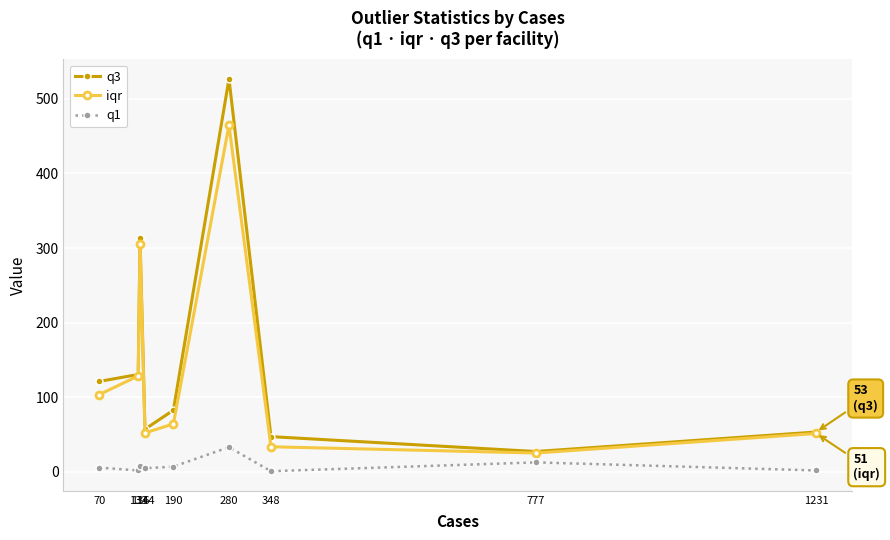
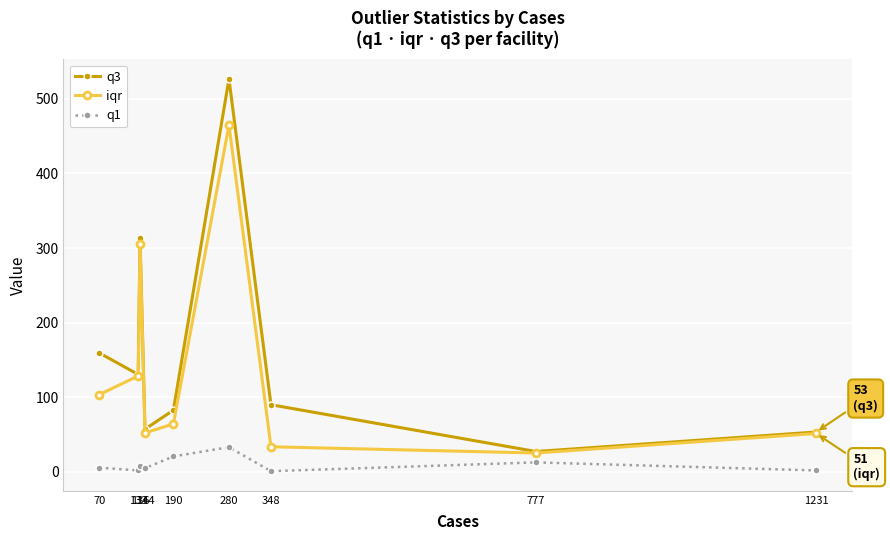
q3, 70: 120 -> 160
q1, 190: 10 -> 20
q3, 348: 50 -> 90
